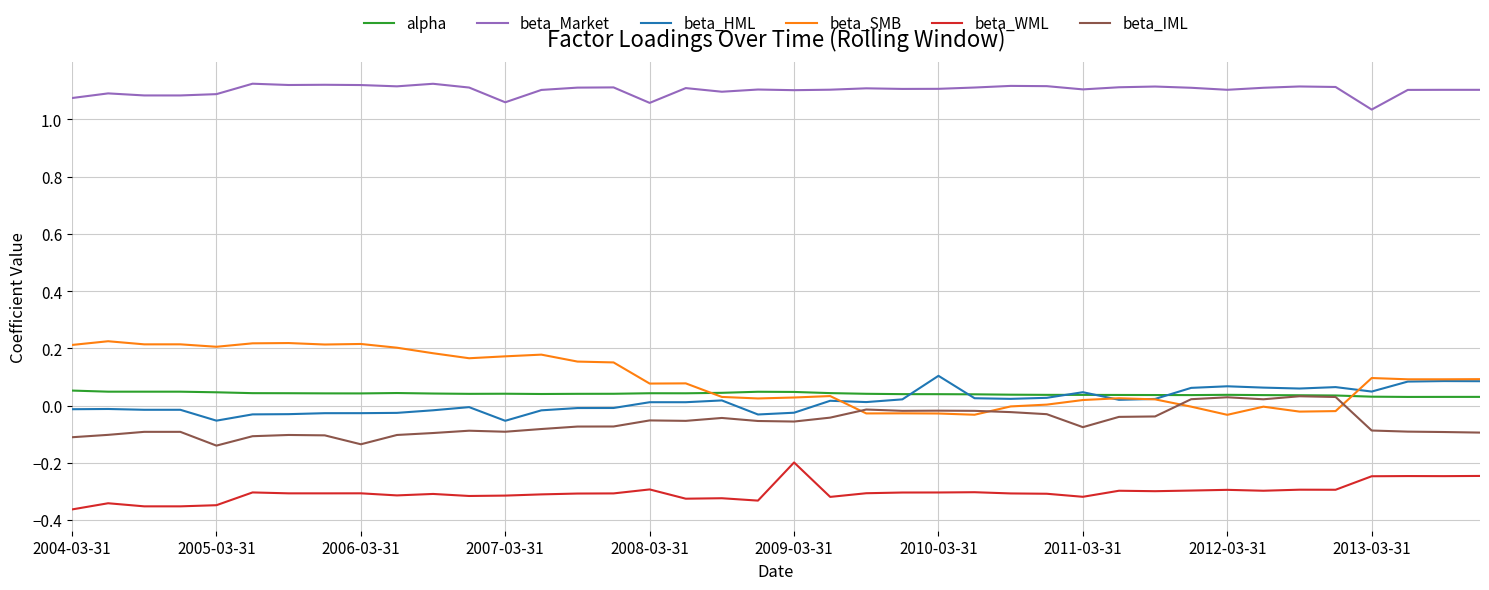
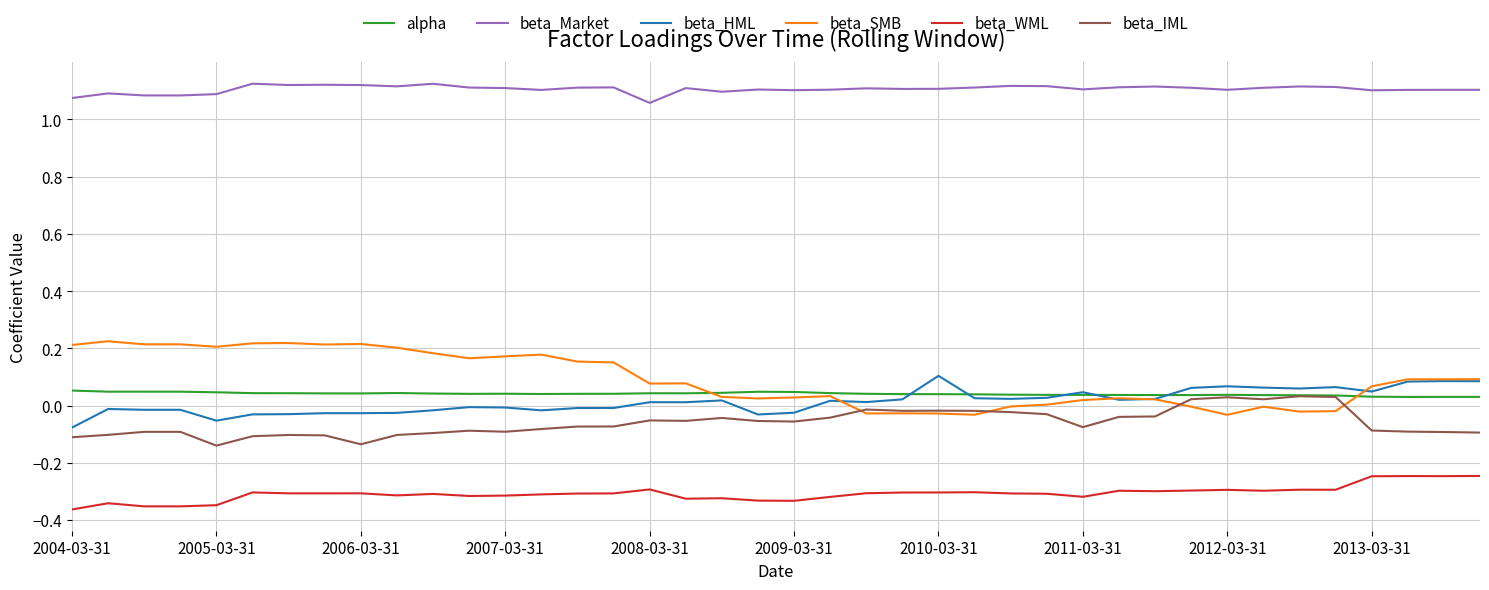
beta_HML, 2004-03-31: -0.01 -> -0.08
beta_Market, 2007-03-31: 1.06 -> 1.11
beta_HML, 2007-03-31: -0.05 -> -0.01
beta_WML, 2009-03-31: -0.20 -> -0.33
beta_Market, 2013-03-31: 1.03 -> 1.10
beta_SMB, 2013-03-31: 0.10 -> 0.07
